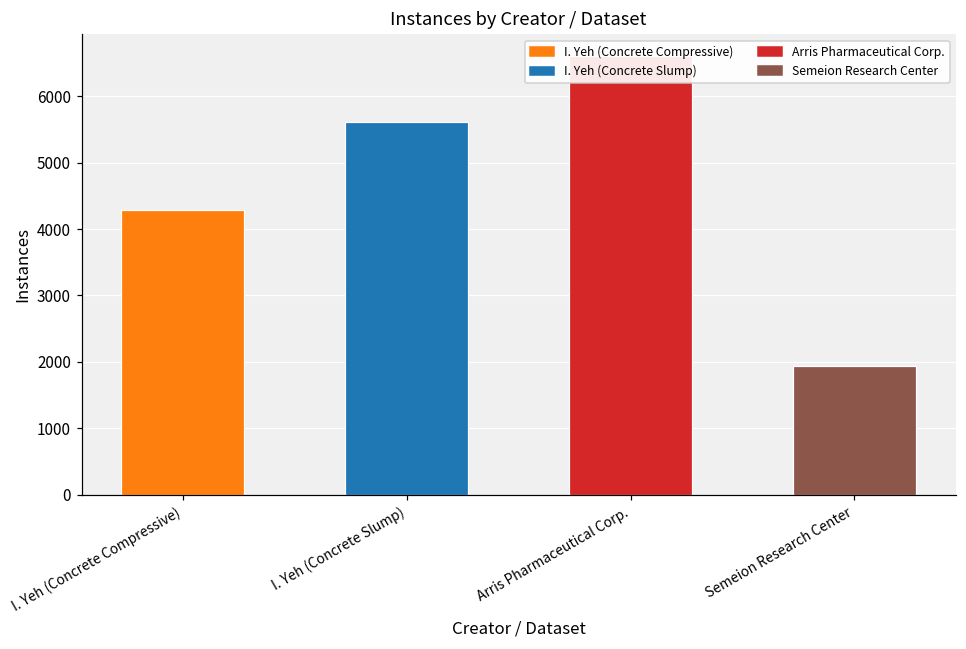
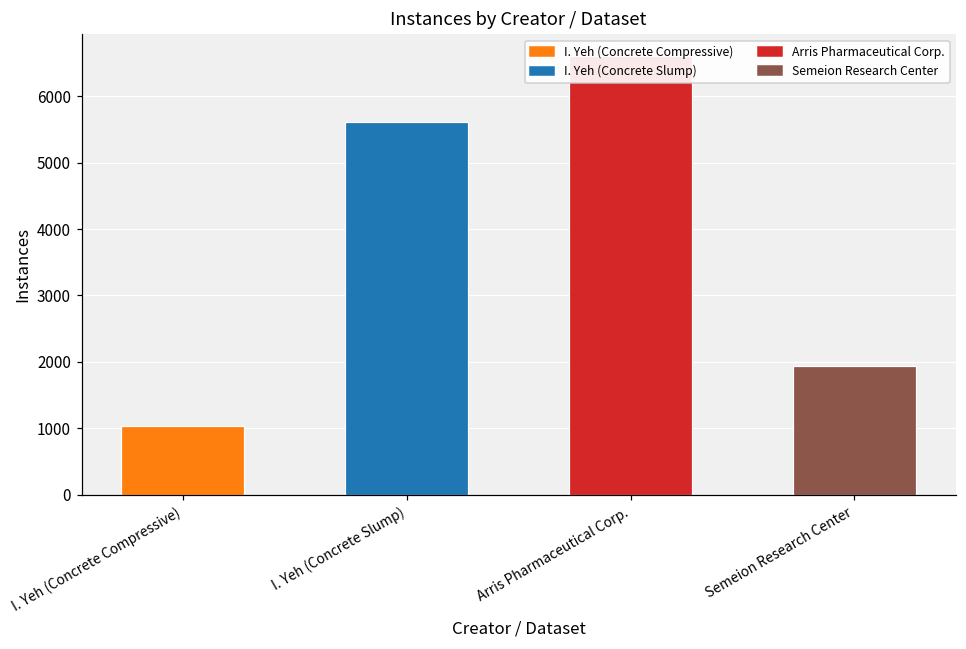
I. Yeh (Concrete Compressive): 4300 -> 1000
